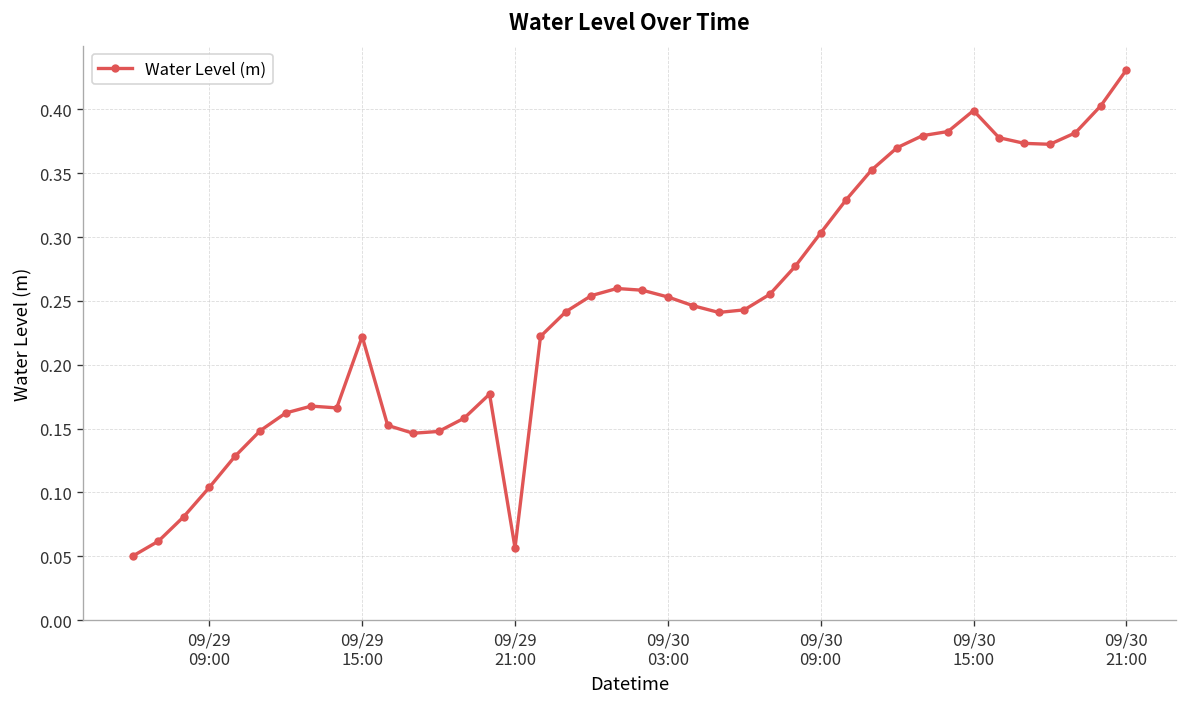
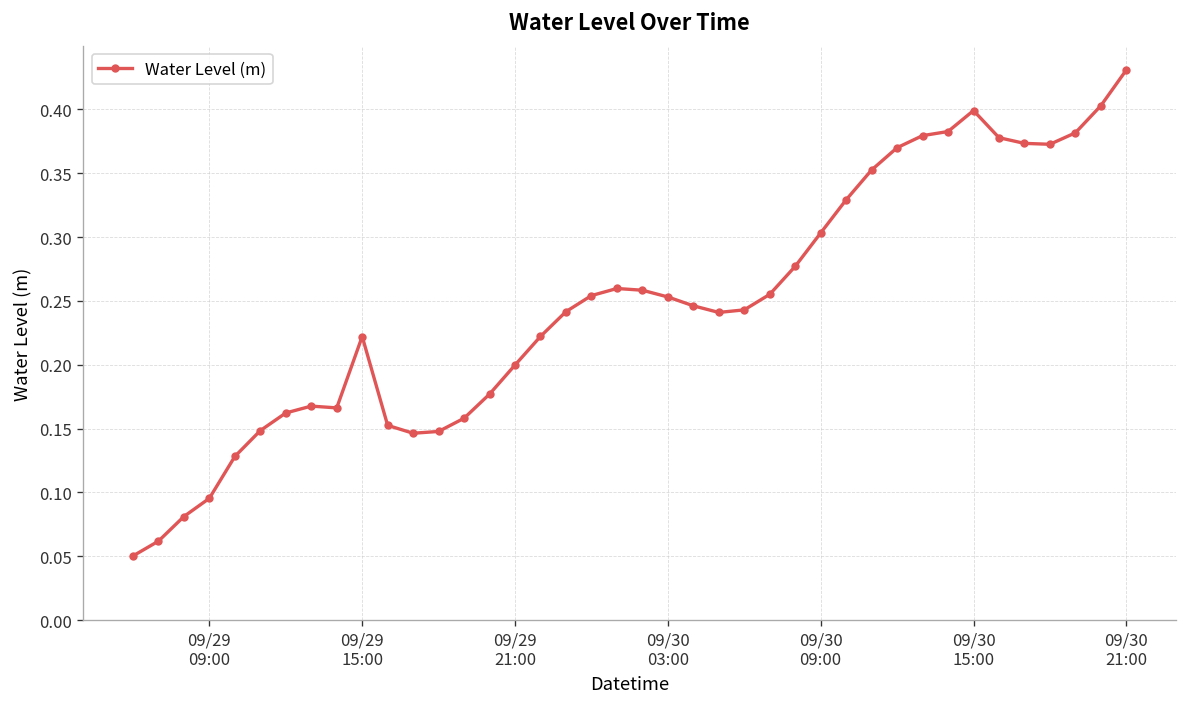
09/29 09:00: 0.104 -> 0.095
09/29 21:00: 0.057 -> 0.200
